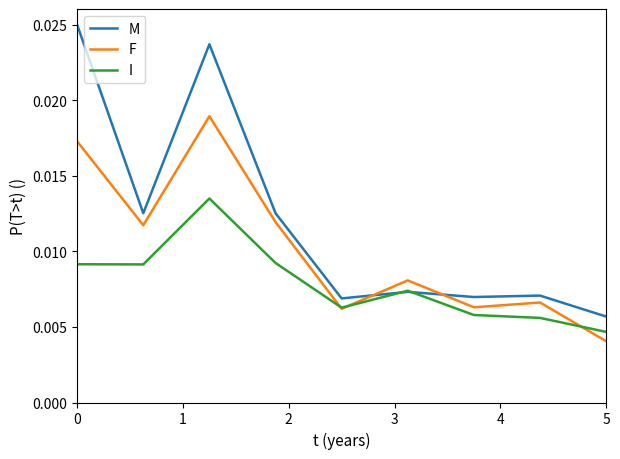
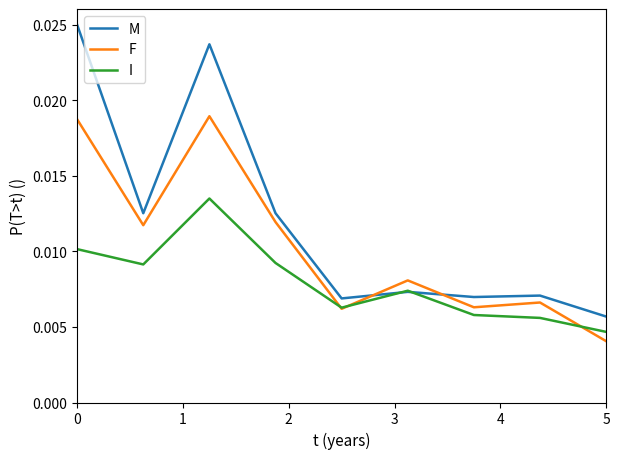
F, 0: 0.0173 -> 0.0187
I, 0: 0.0092 -> 0.0102
